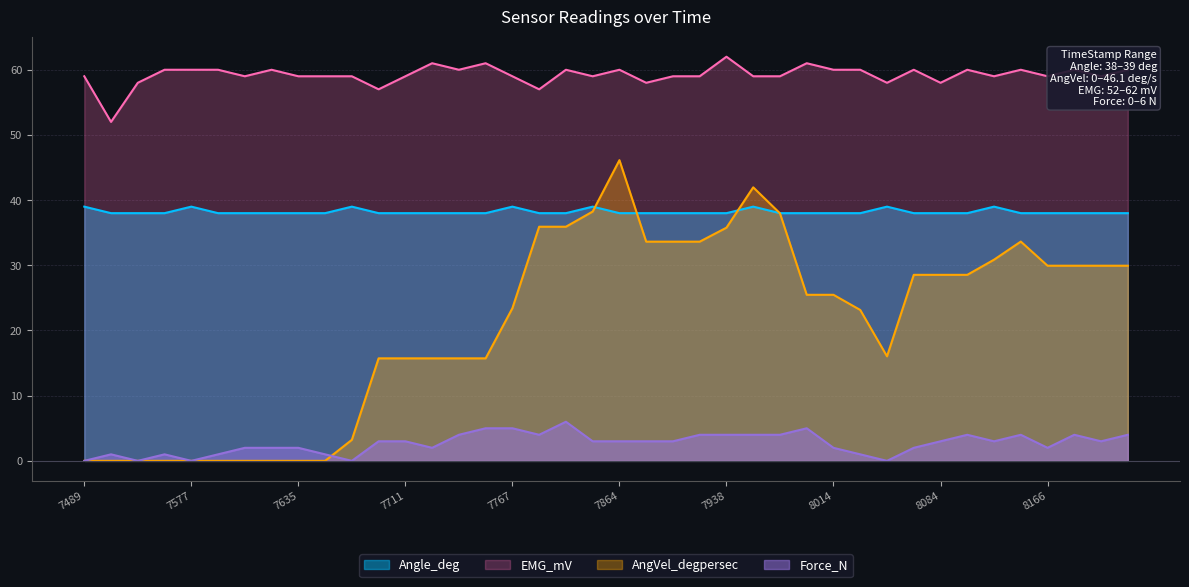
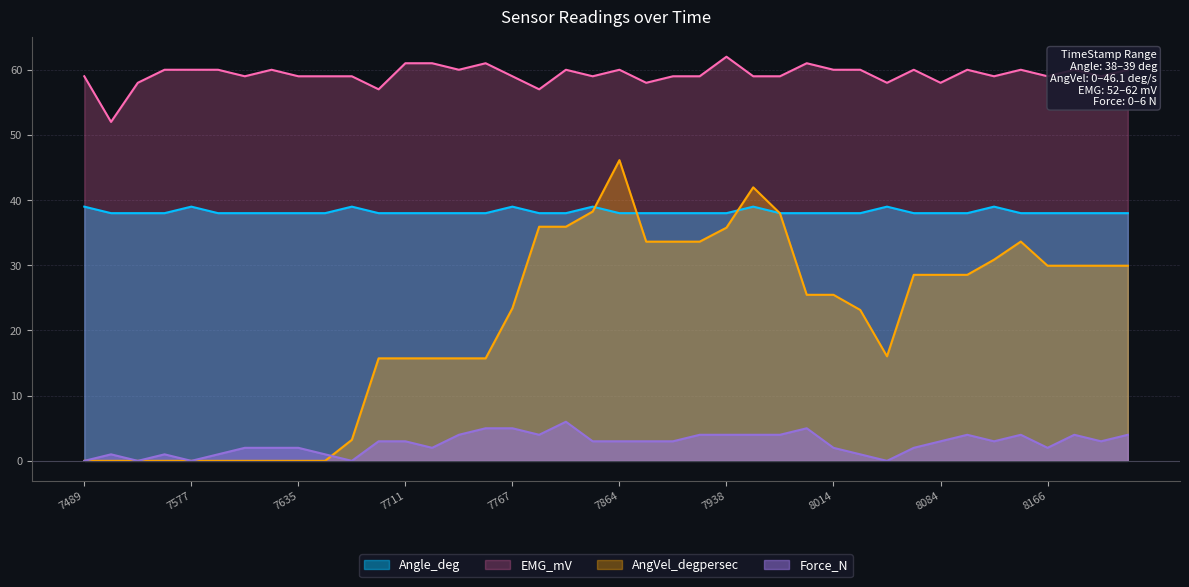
EMG_mV, 7711: 59 -> 61
